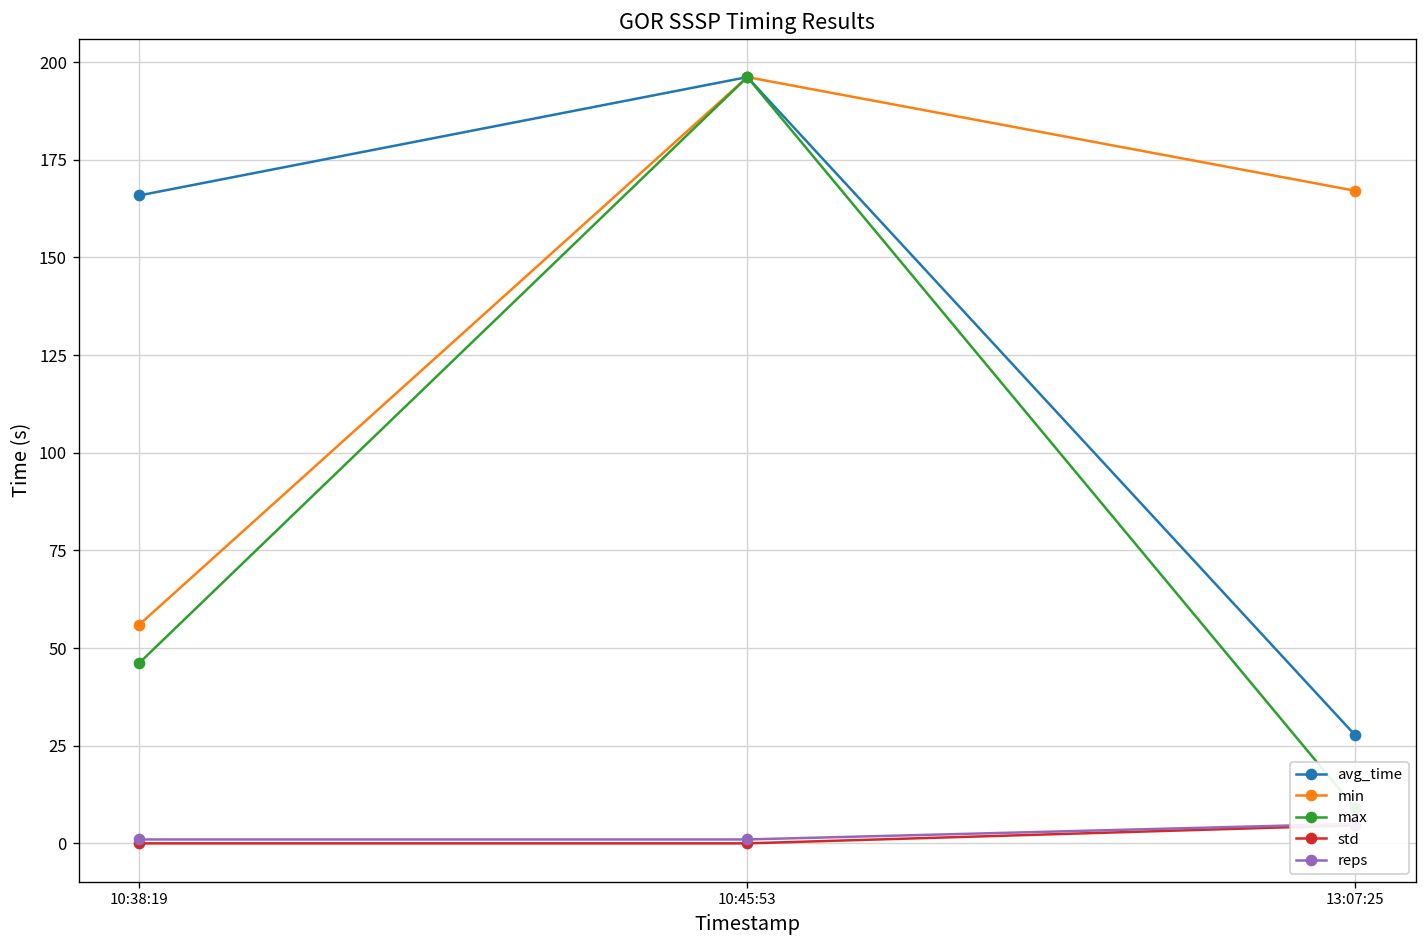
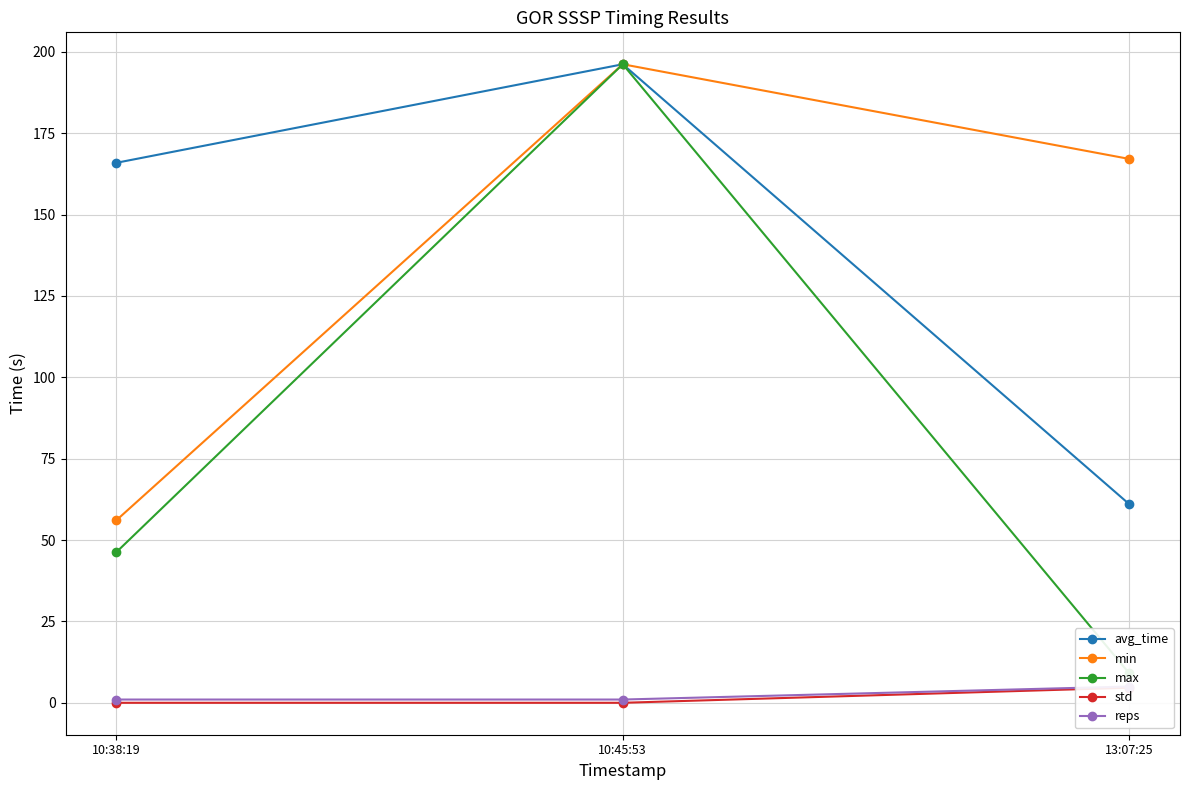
avg_time, 13:07:25: 28 -> 61
